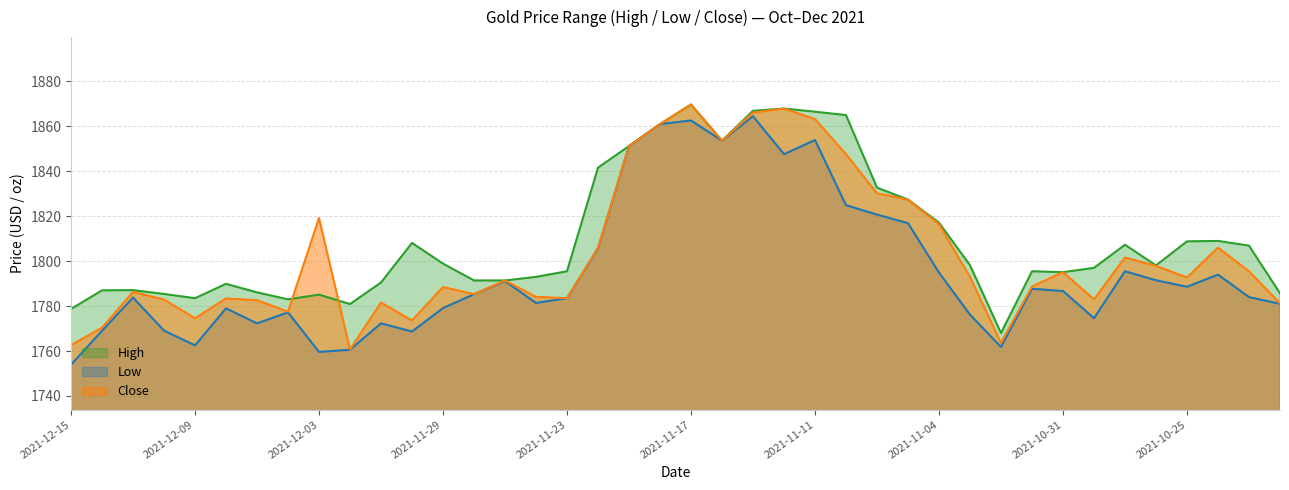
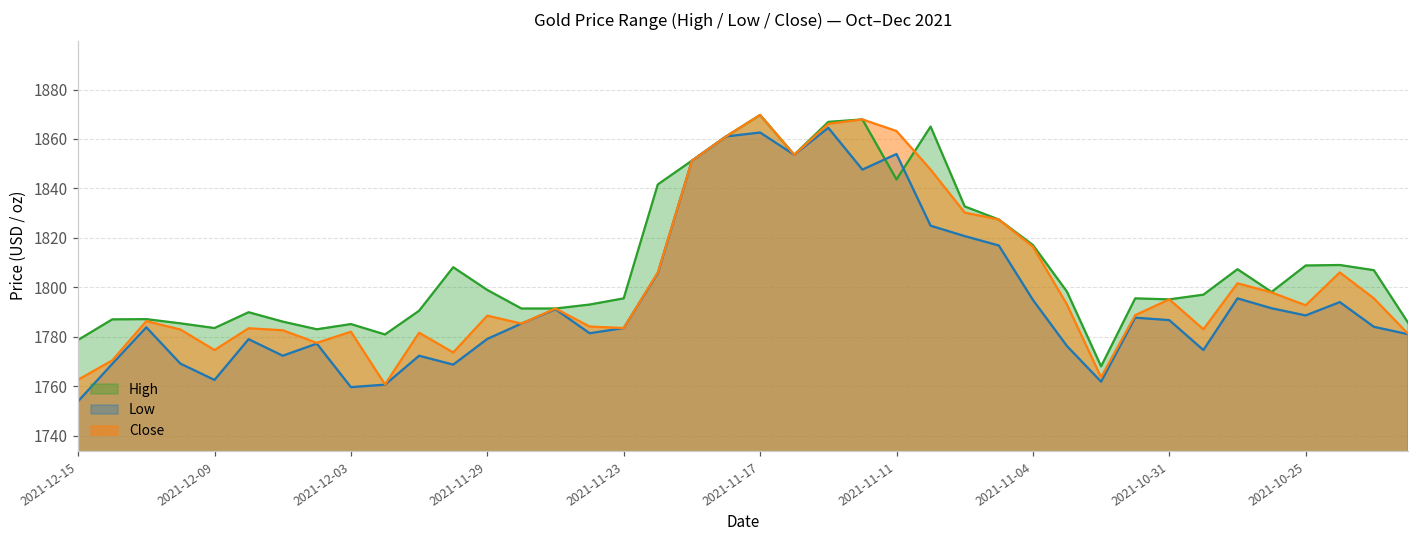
Close, 2021-12-03: 1819 -> 1782
High, 2021-11-11: 1867 -> 1844
